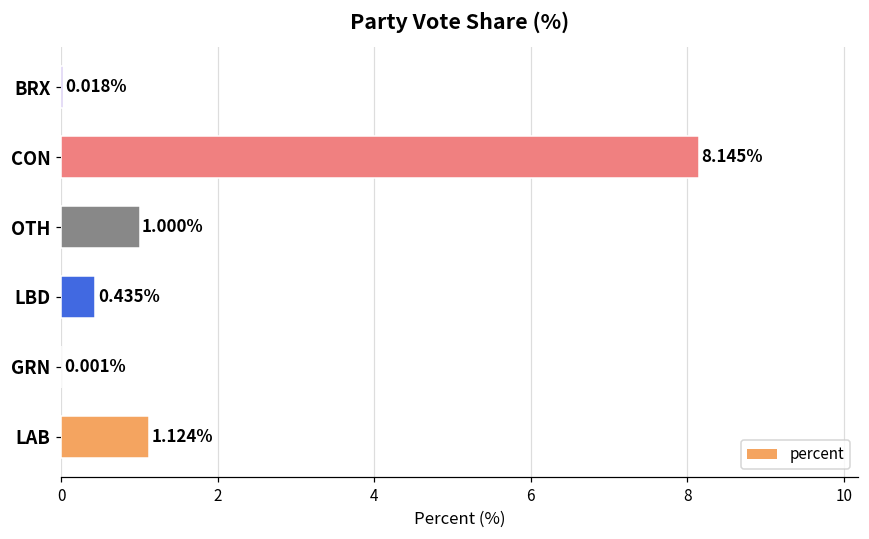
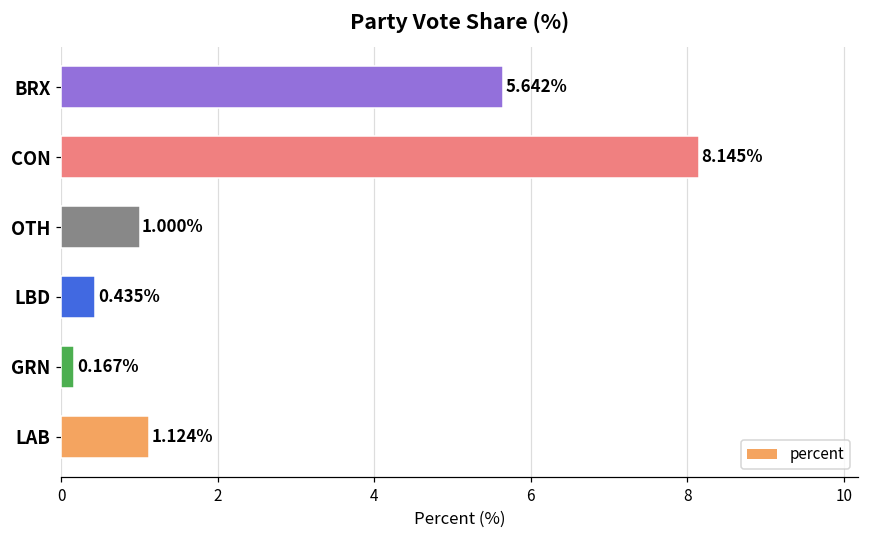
BRX: 0.018% -> 5.642%
GRN: 0.001% -> 0.167%
